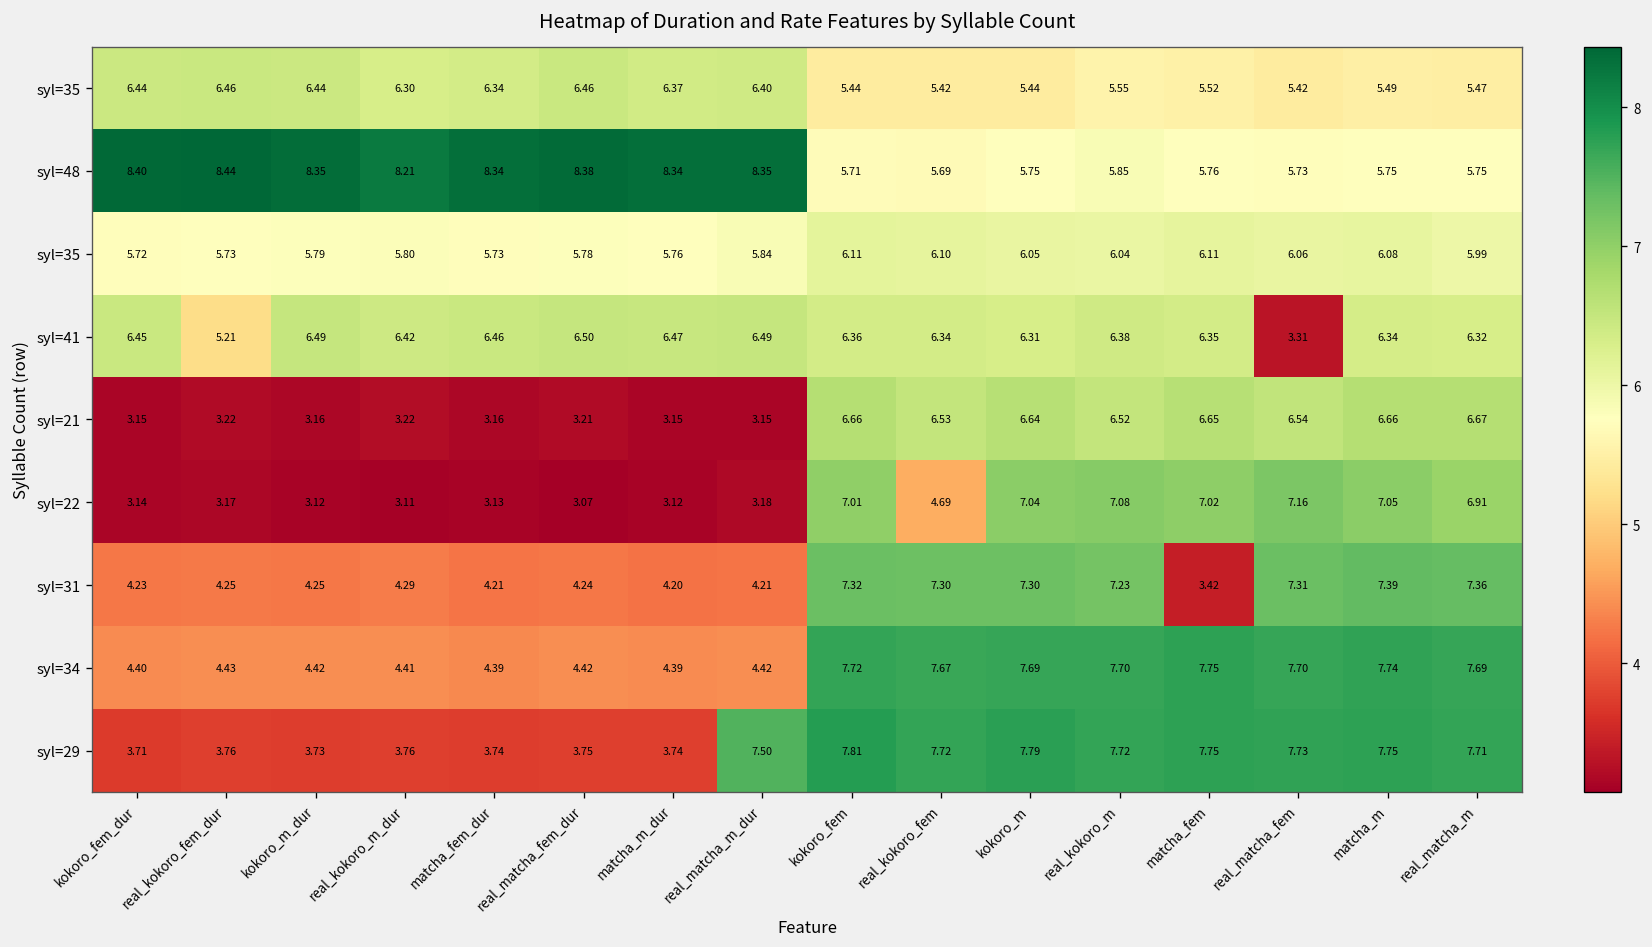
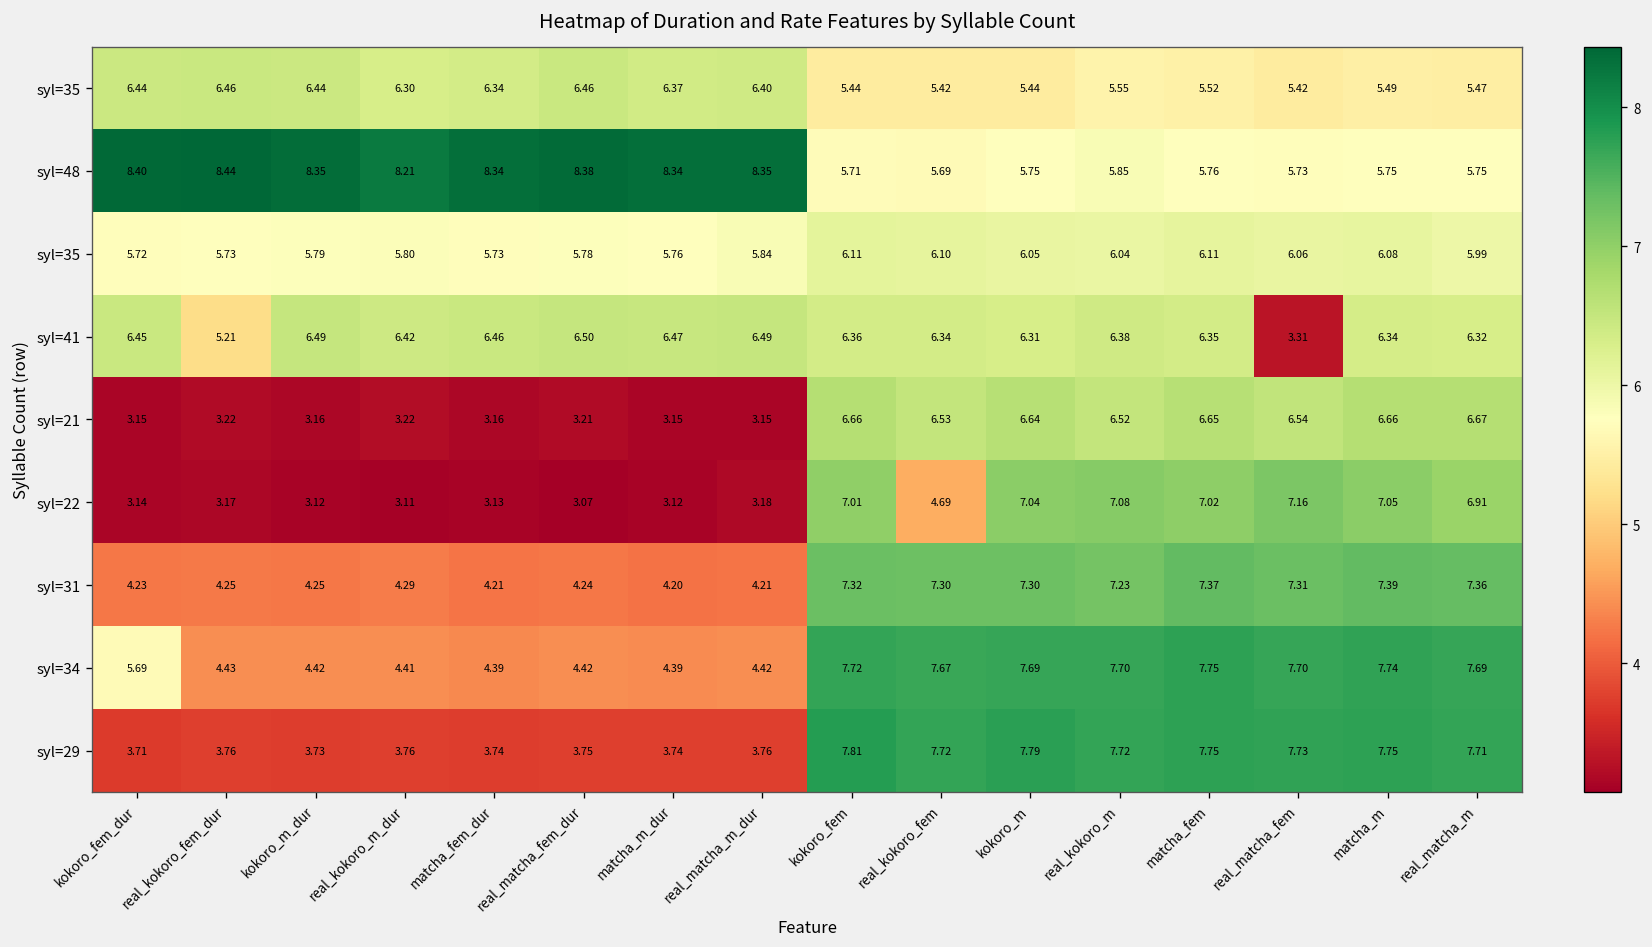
syl=31, matcha_fem: 3.42 -> 7.37
syl=34, kokoro_fem_dur: 4.40 -> 5.69
syl=29, real_matcha_m_dur: 7.50 -> 3.76
